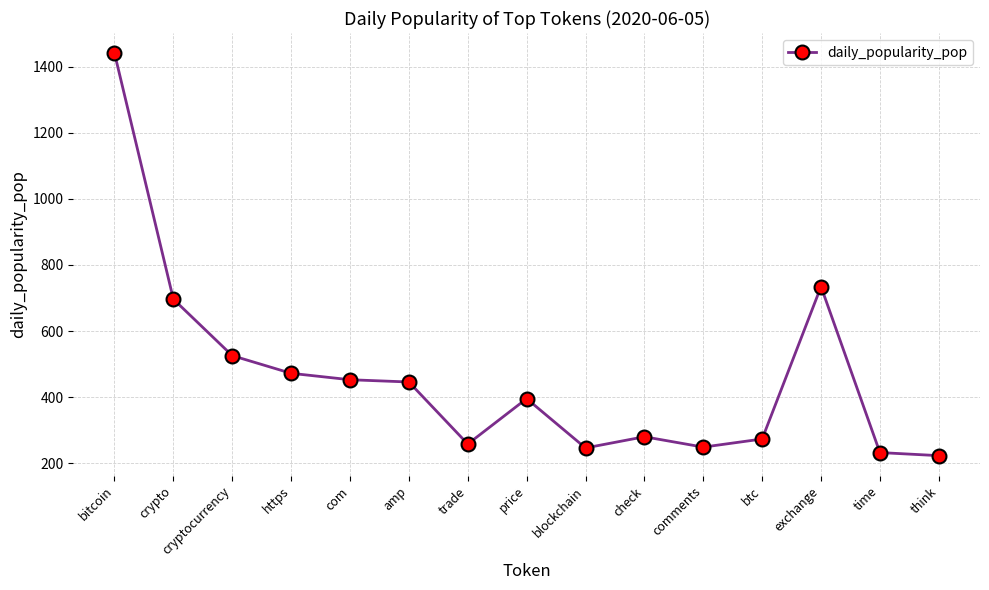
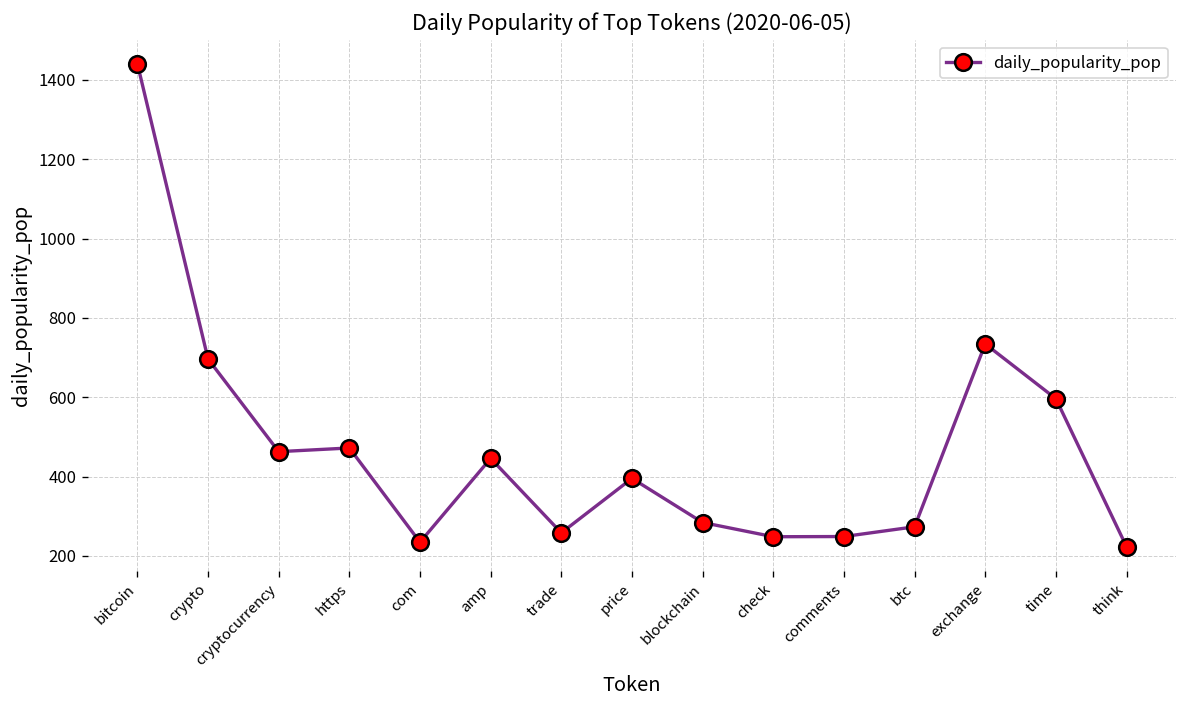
cryptocurrency: 530 -> 460
com: 450 -> 230
blockchain: 250 -> 280
check: 280 -> 250
time: 230 -> 600
